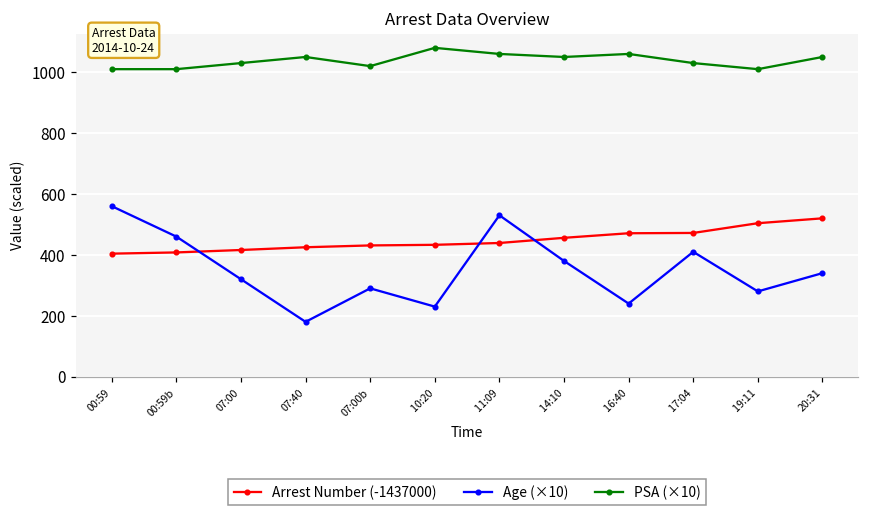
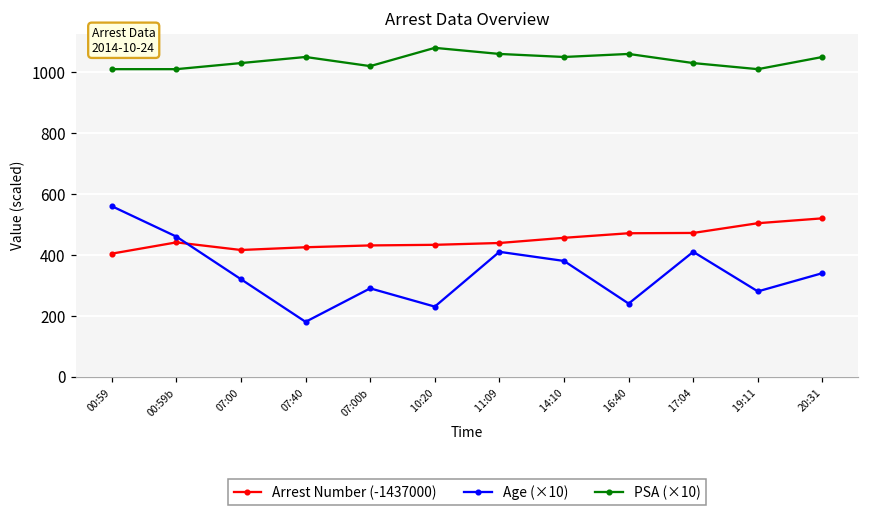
Arrest Number (-1437000), 00:59b: 410 -> 440
Age (×10), 11:09: 530 -> 410
